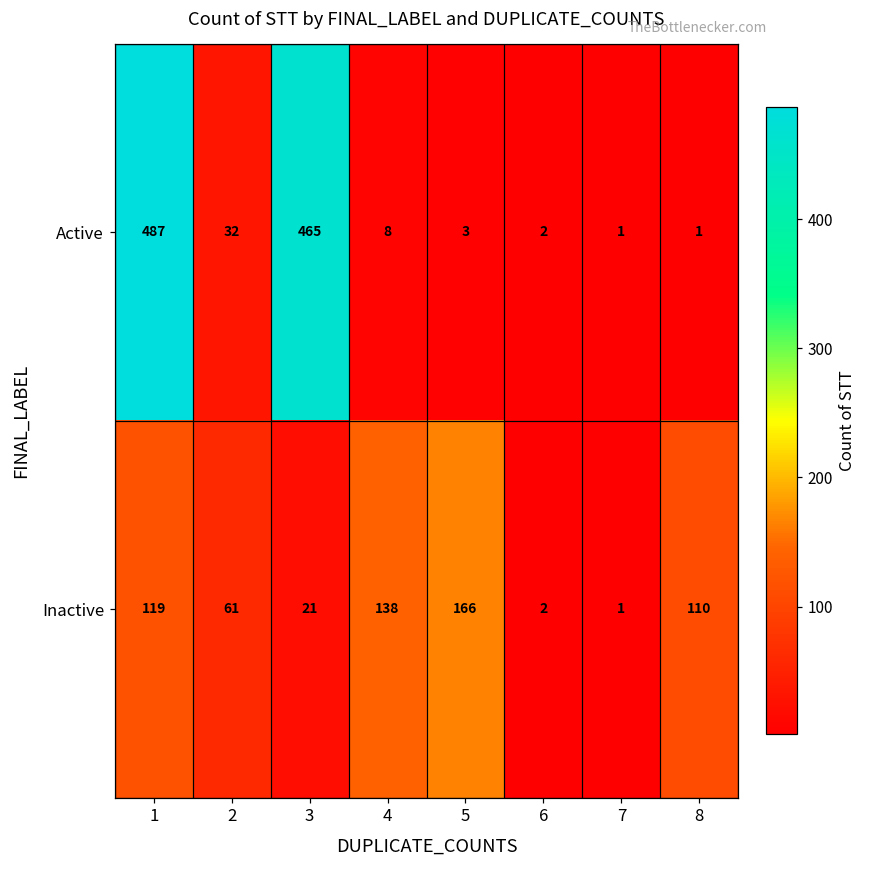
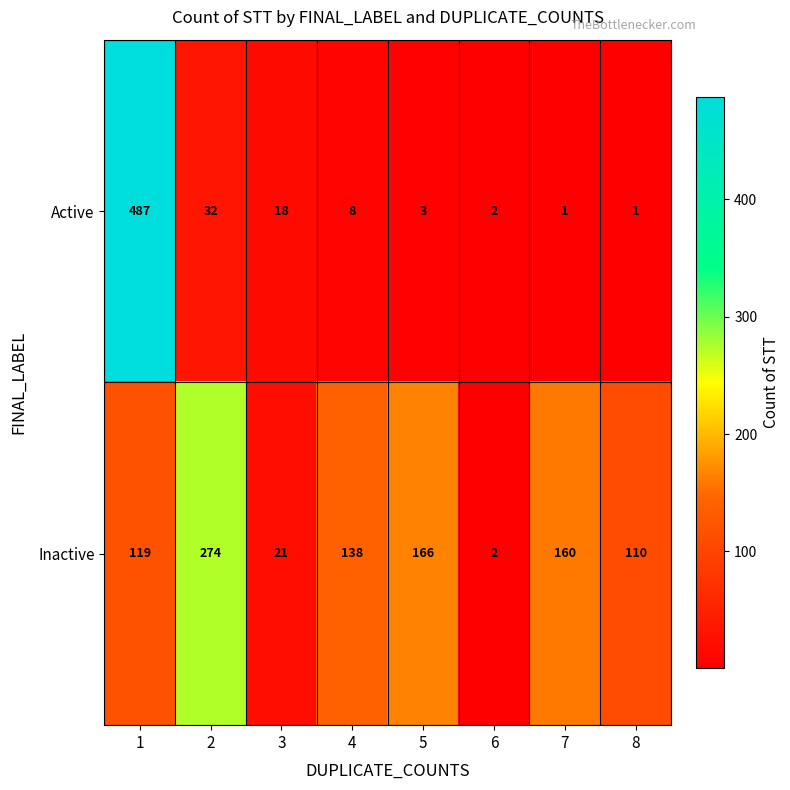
Active, 3: 465 -> 18
Inactive, 2: 61 -> 274
Inactive, 7: 1 -> 160
